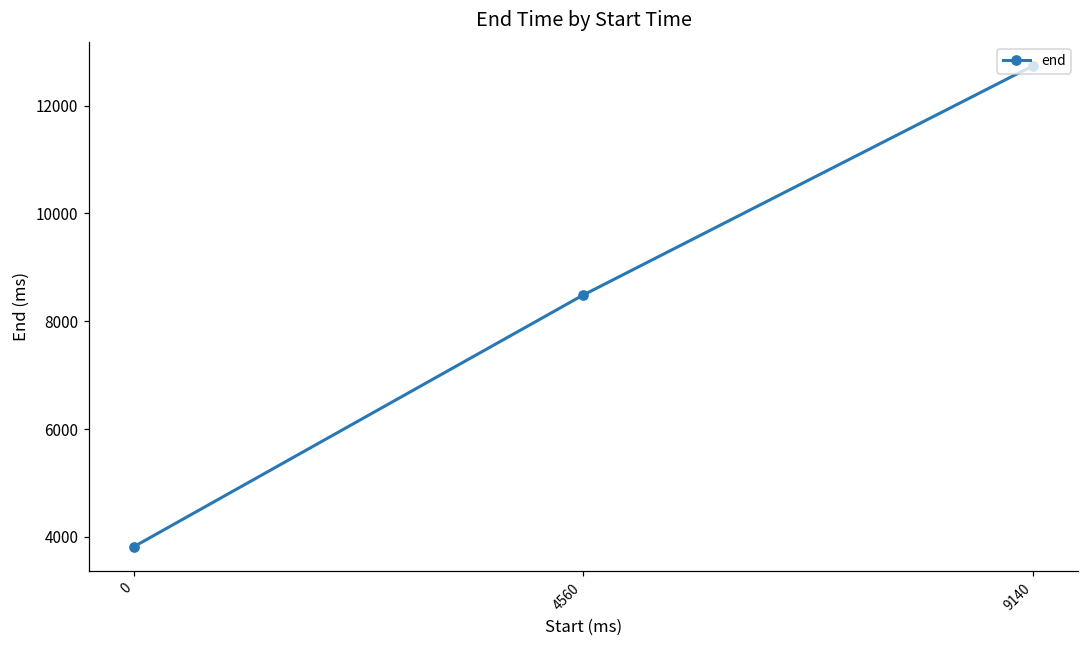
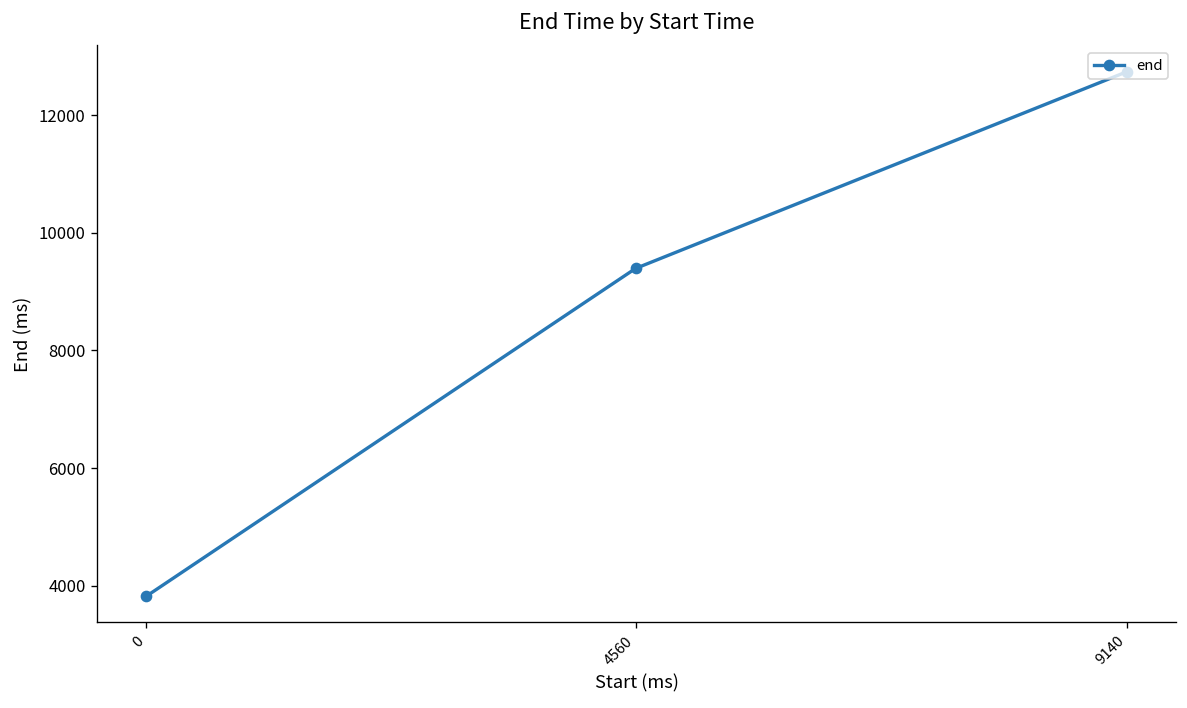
4560: 8500 -> 9400
